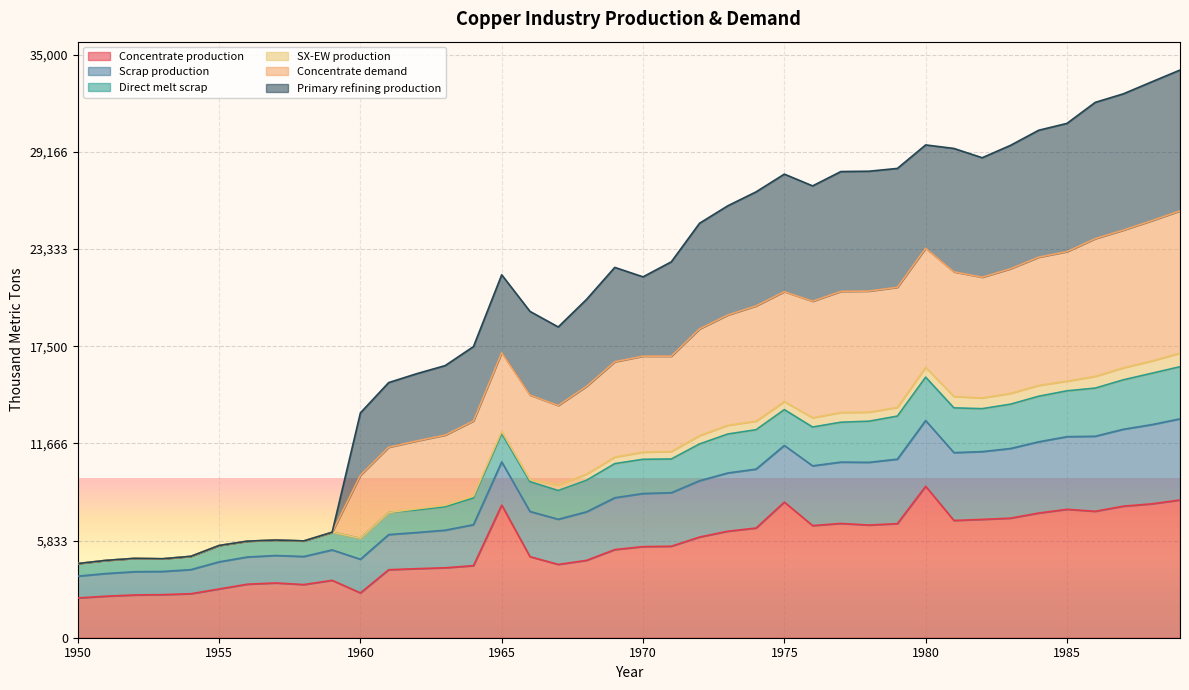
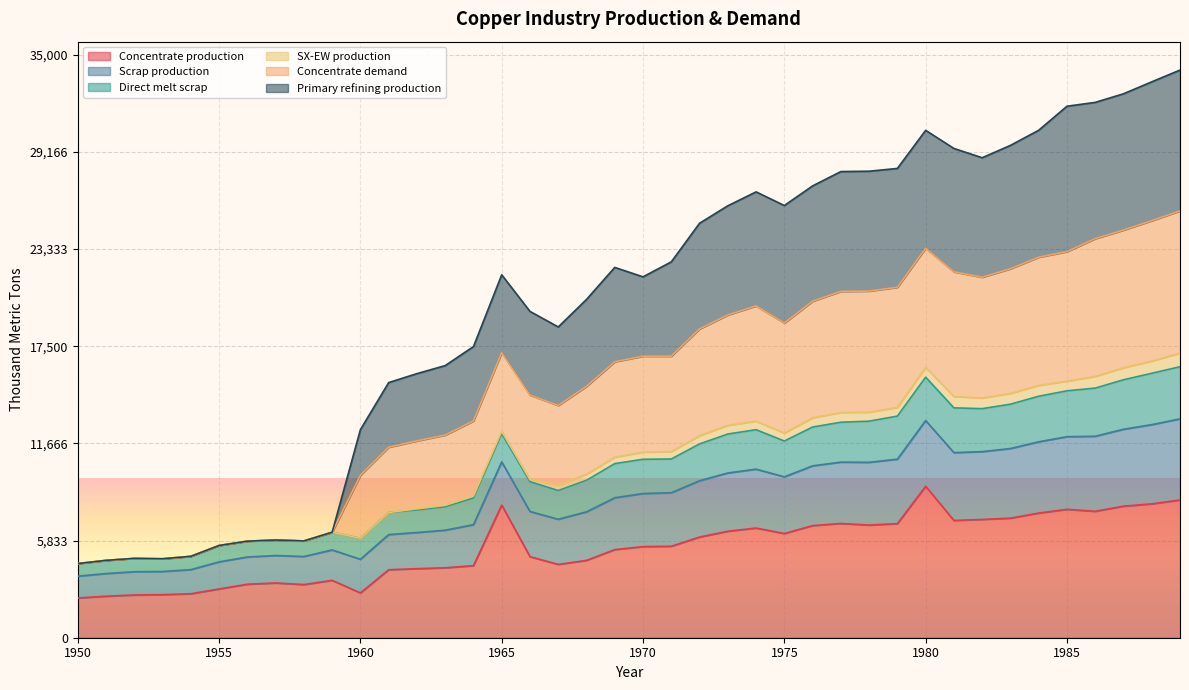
Primary refining production, 1960: 3,700 -> 2,700
Concentrate production, 1975: 8,100 -> 6,300
Primary refining production, 1980: 6,200 -> 7,100
Primary refining production, 1985: 7,700 -> 8,700
